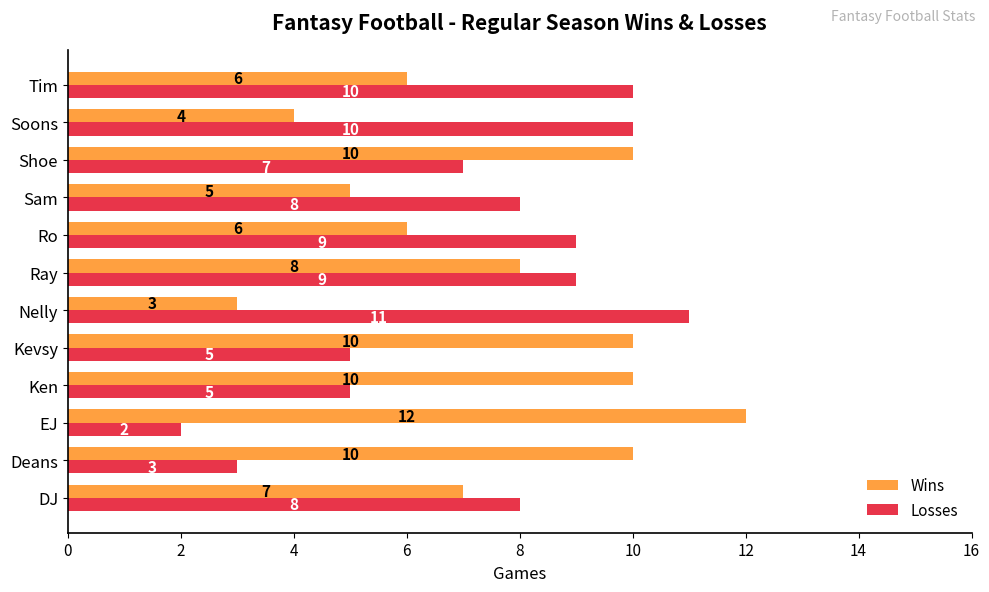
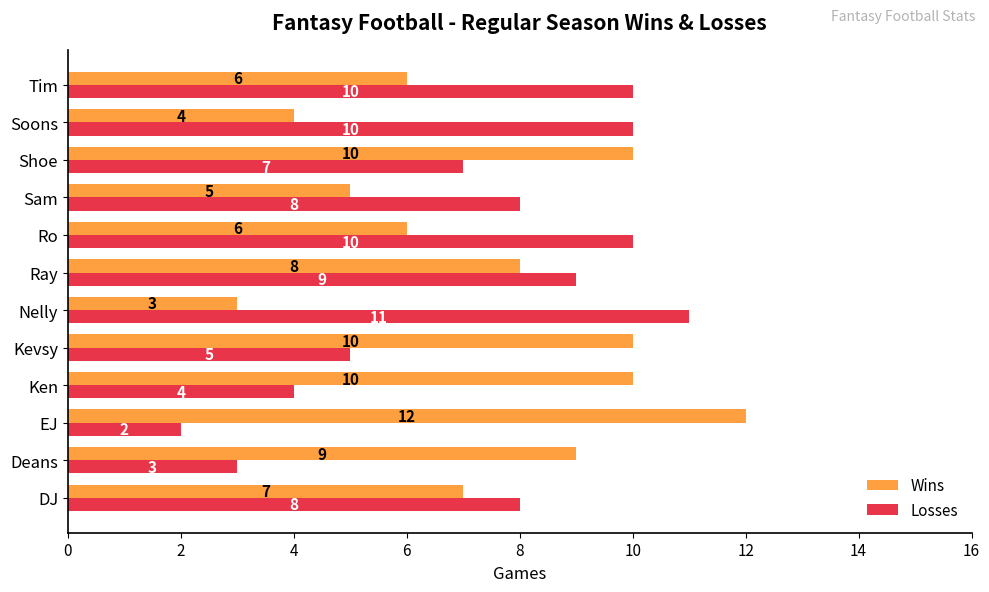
Losses, Ro: 9 -> 10
Losses, Ken: 5 -> 4
Wins, Deans: 10 -> 9
